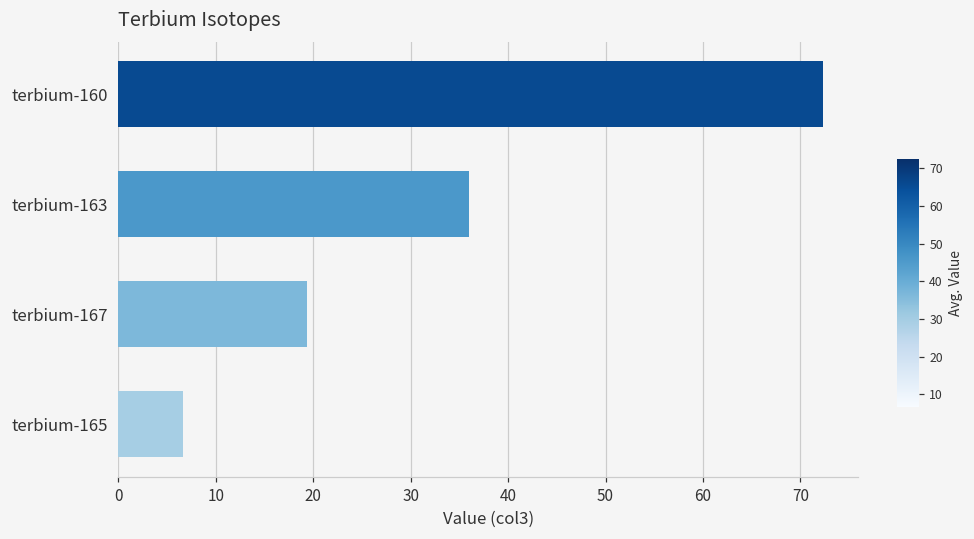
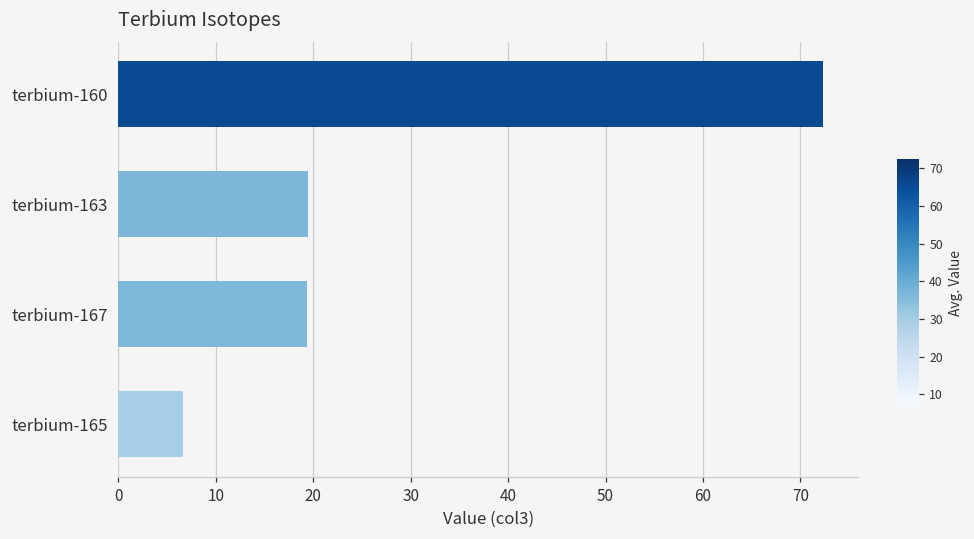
terbium-163: 36 -> 20
